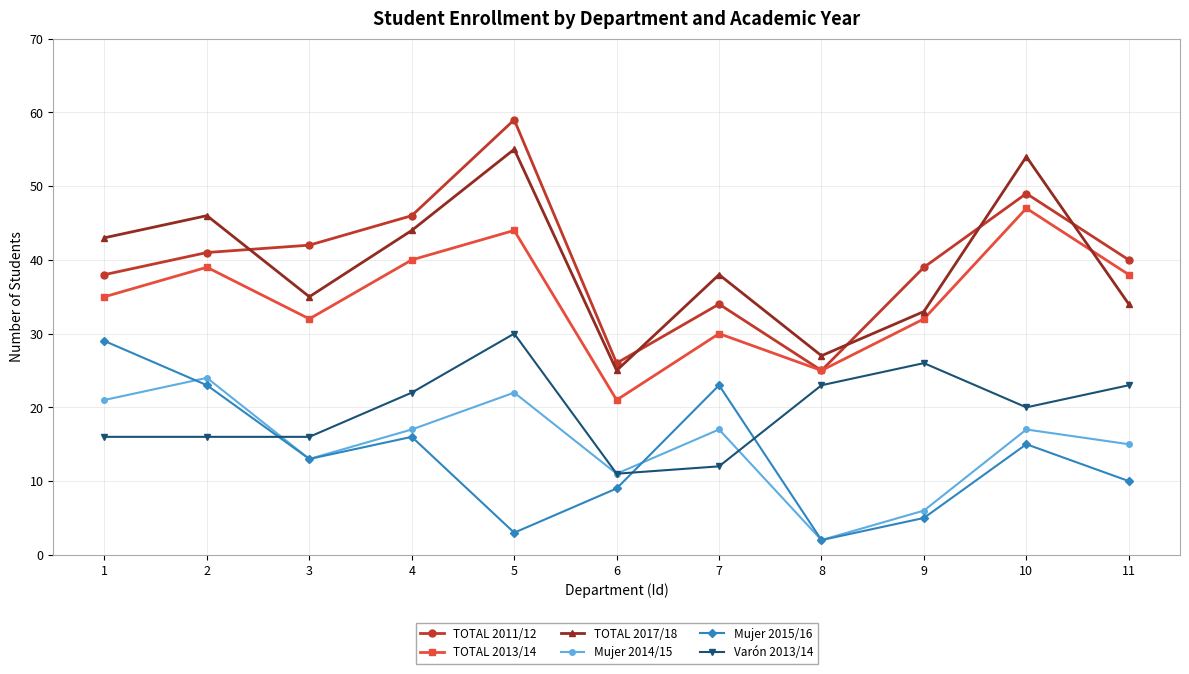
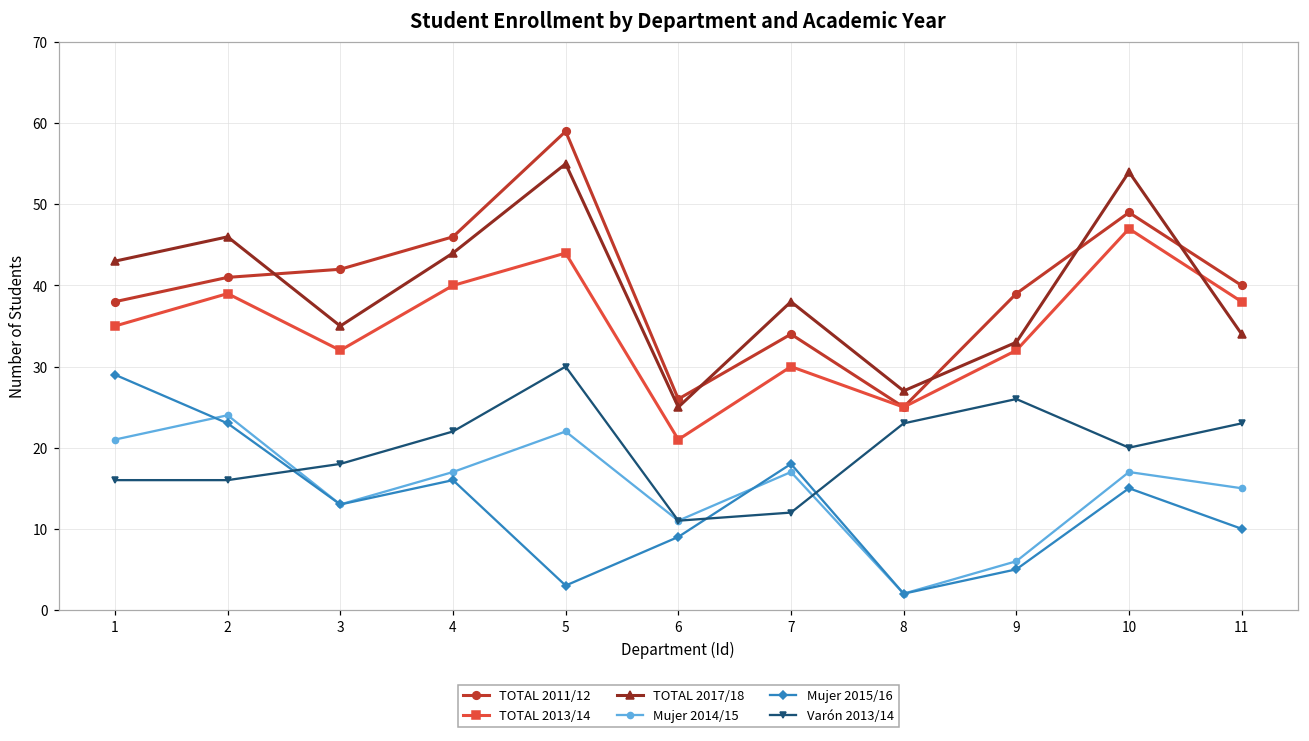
Varón 2013/14, 3: 16 -> 18
Mujer 2015/16, 7: 23 -> 18
